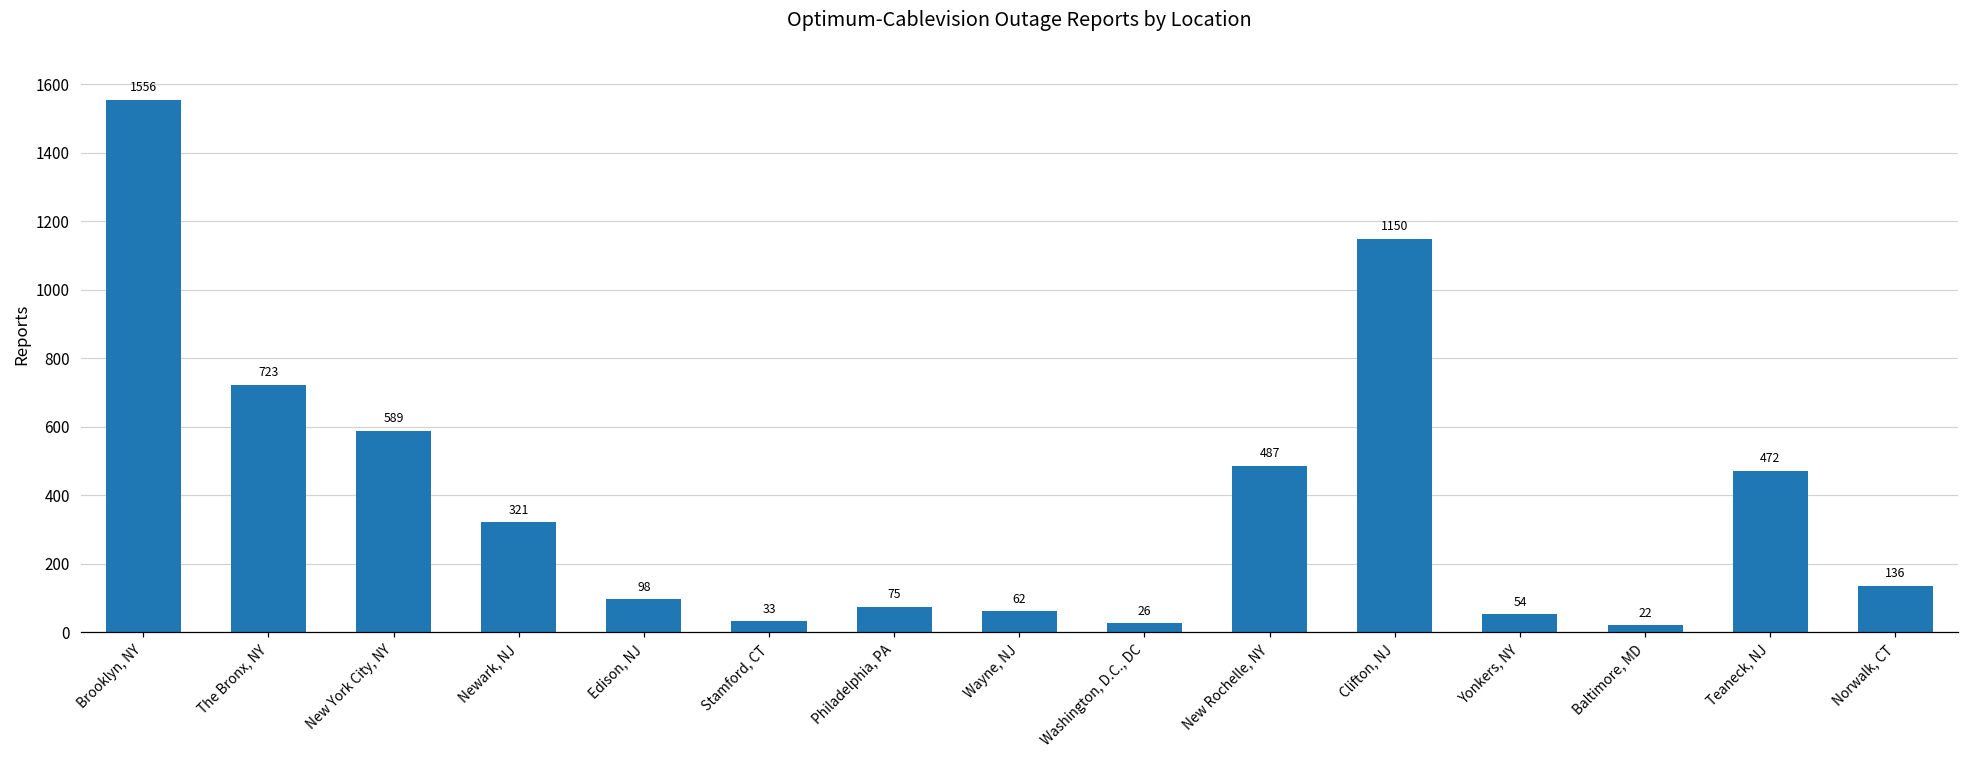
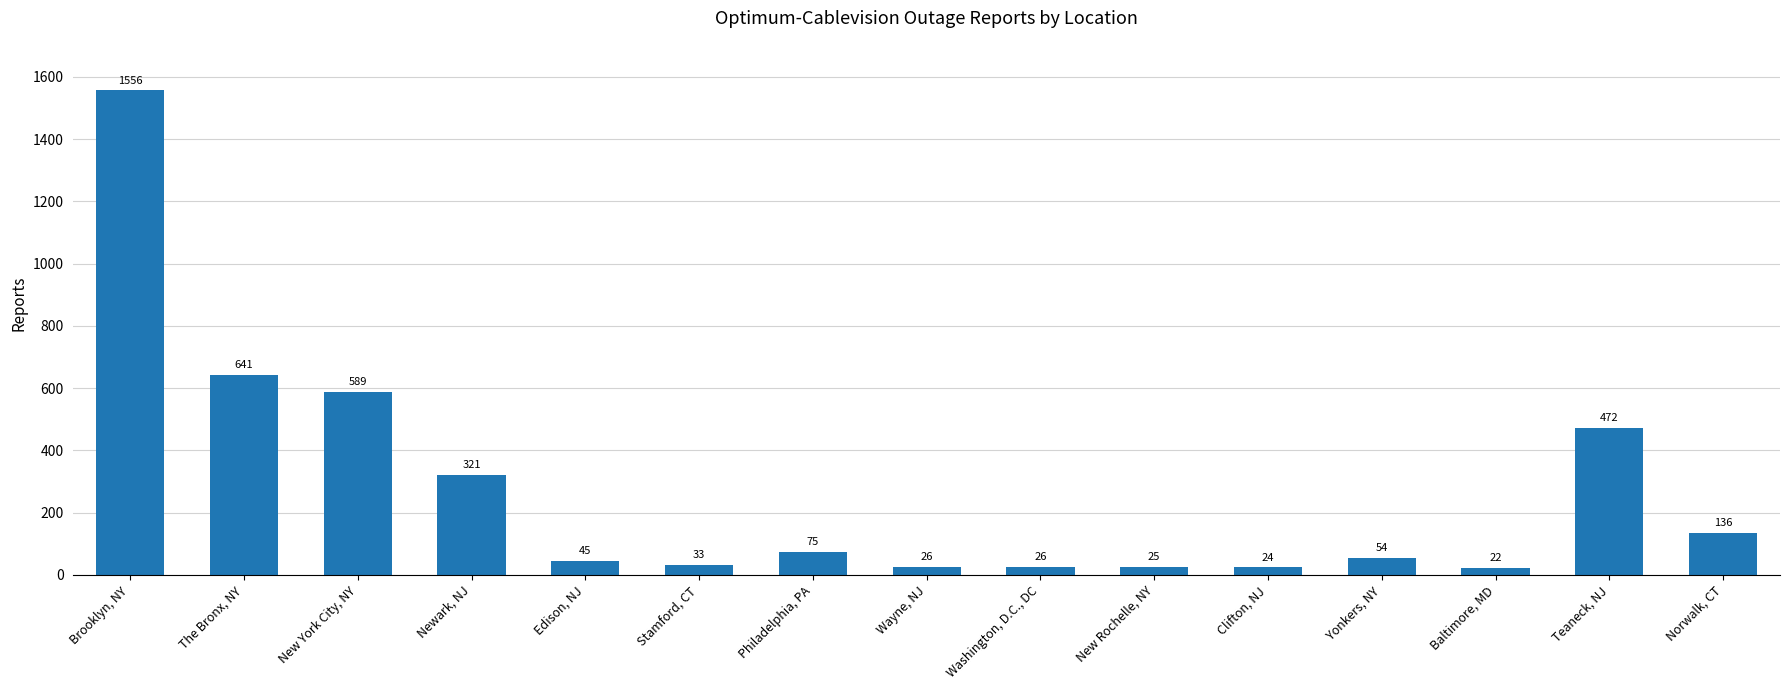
The Bronx, NY: 723 -> 641
Edison, NJ: 98 -> 45
Wayne, NJ: 62 -> 26
New Rochelle, NY: 487 -> 25
Clifton, NJ: 1150 -> 24
